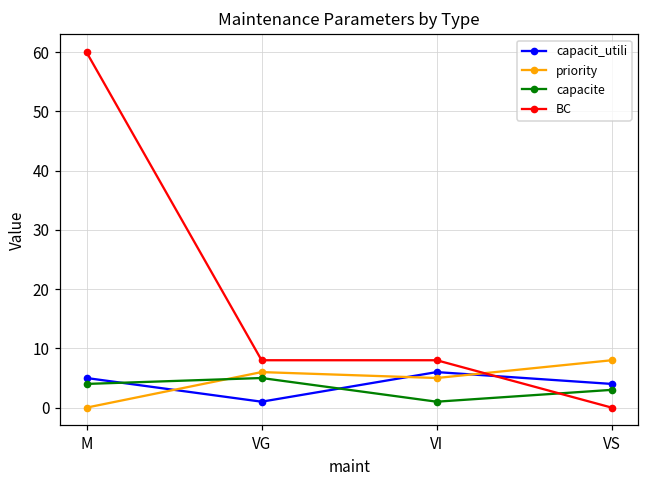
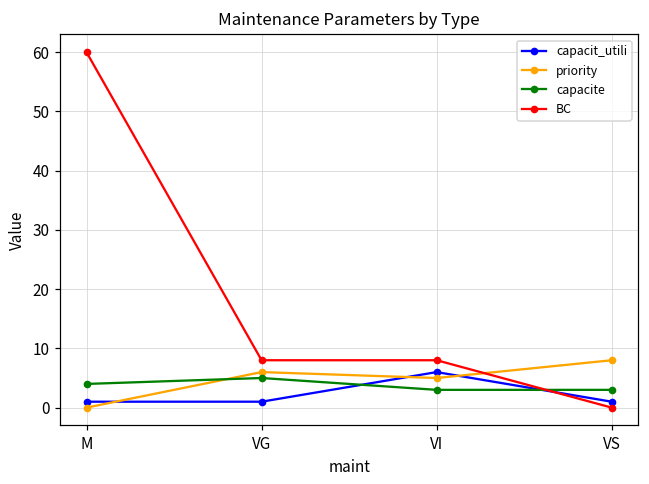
capacit_utili, M: 5 -> 1
capacite, VI: 1 -> 3
capacit_utili, VS: 4 -> 1
